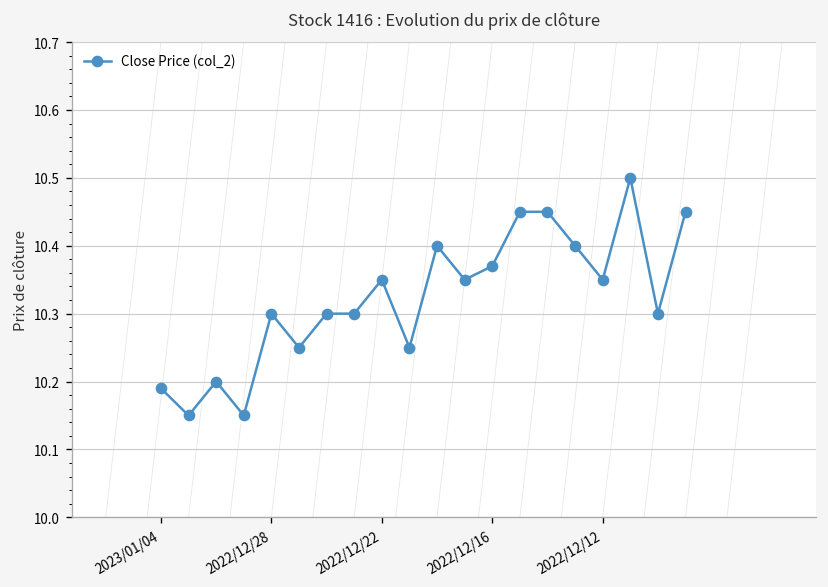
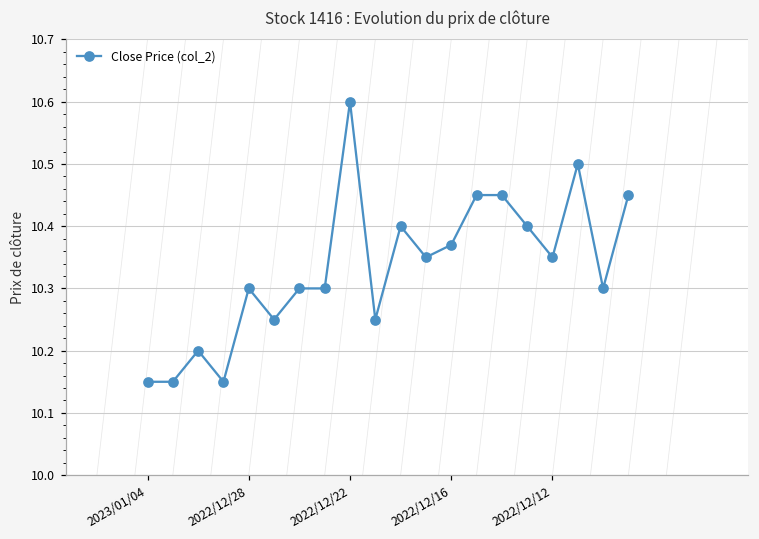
Close Price (col_2), 2023/01/04: 10.19 -> 10.15
Close Price (col_2), 2022/12/22: 10.35 -> 10.60
